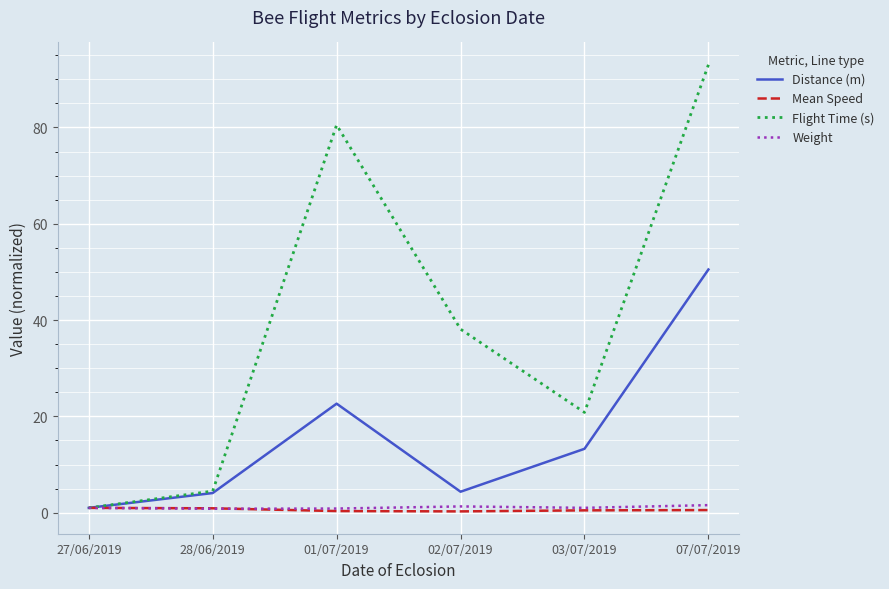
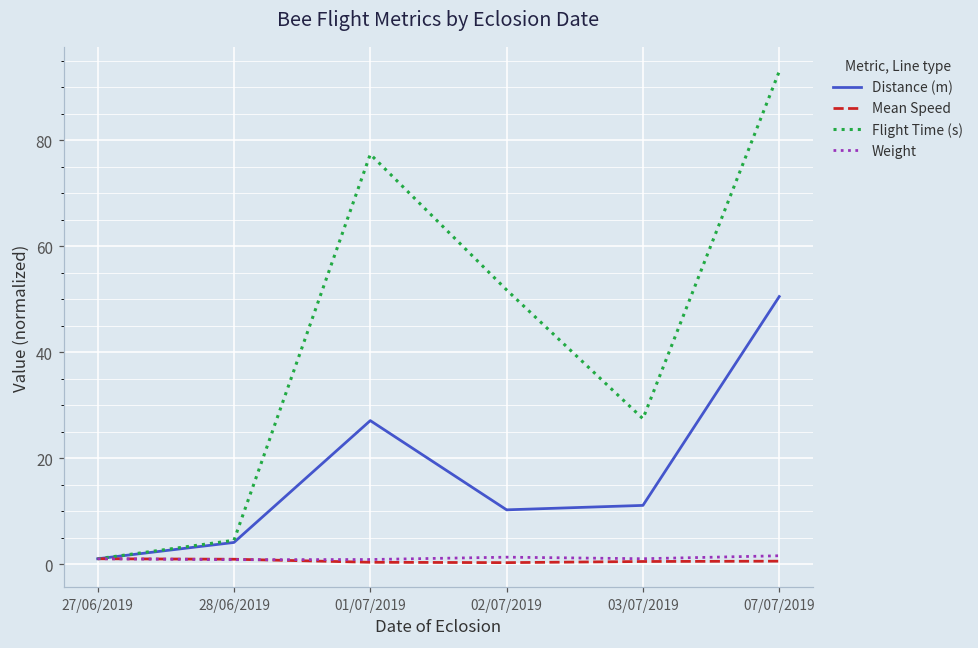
Distance (m), 01/07/2019: 23 -> 27
Flight Time (s), 01/07/2019: 81 -> 77
Distance (m), 02/07/2019: 4 -> 10
Flight Time (s), 02/07/2019: 38 -> 52
Distance (m), 03/07/2019: 13 -> 11
Flight Time (s), 03/07/2019: 21 -> 27
